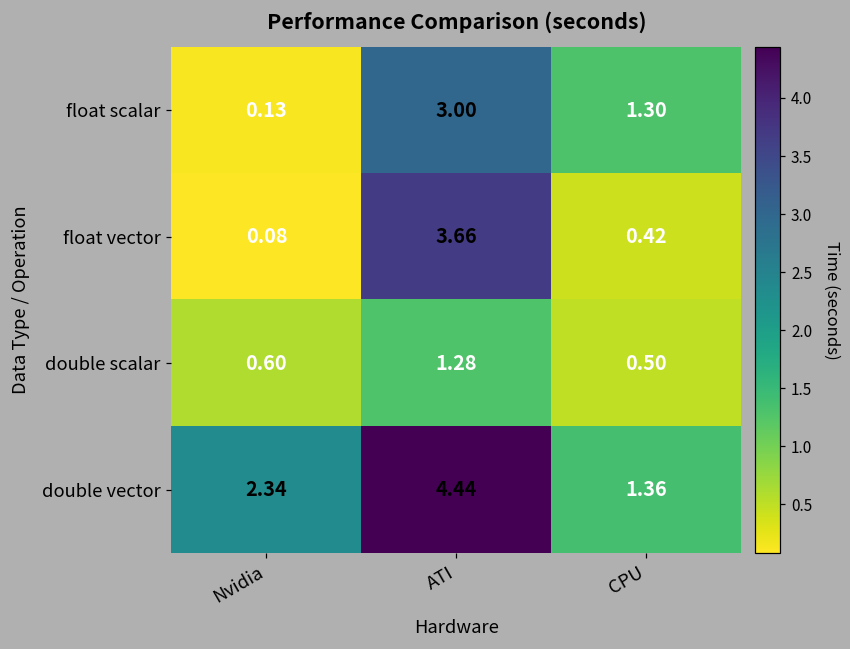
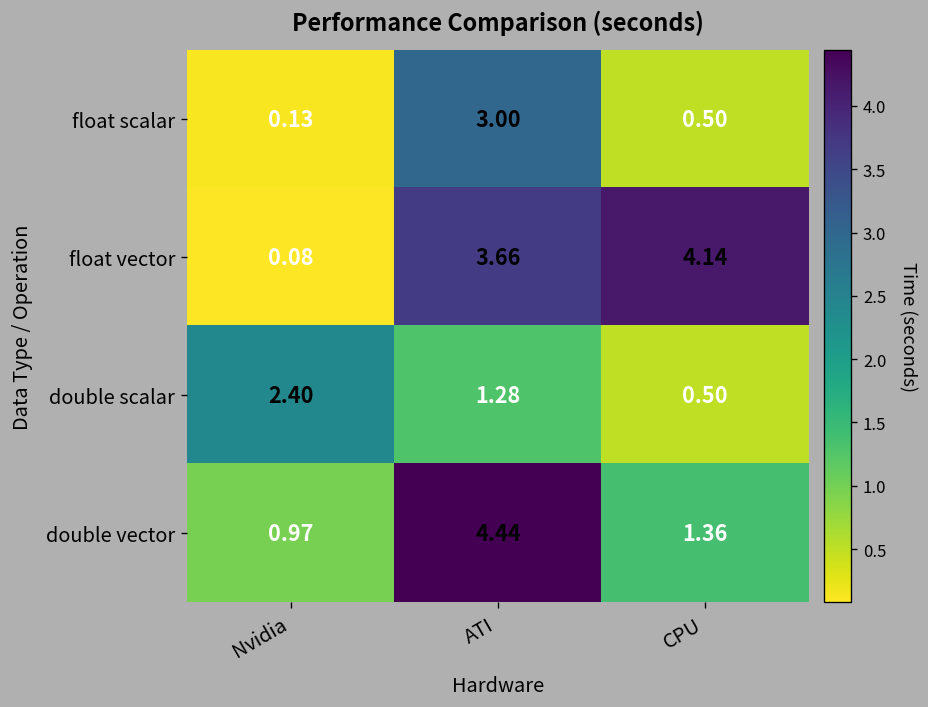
float scalar, CPU: 1.30 -> 0.50
float vector, CPU: 0.42 -> 4.14
double scalar, Nvidia: 0.60 -> 2.40
double vector, Nvidia: 2.34 -> 0.97
